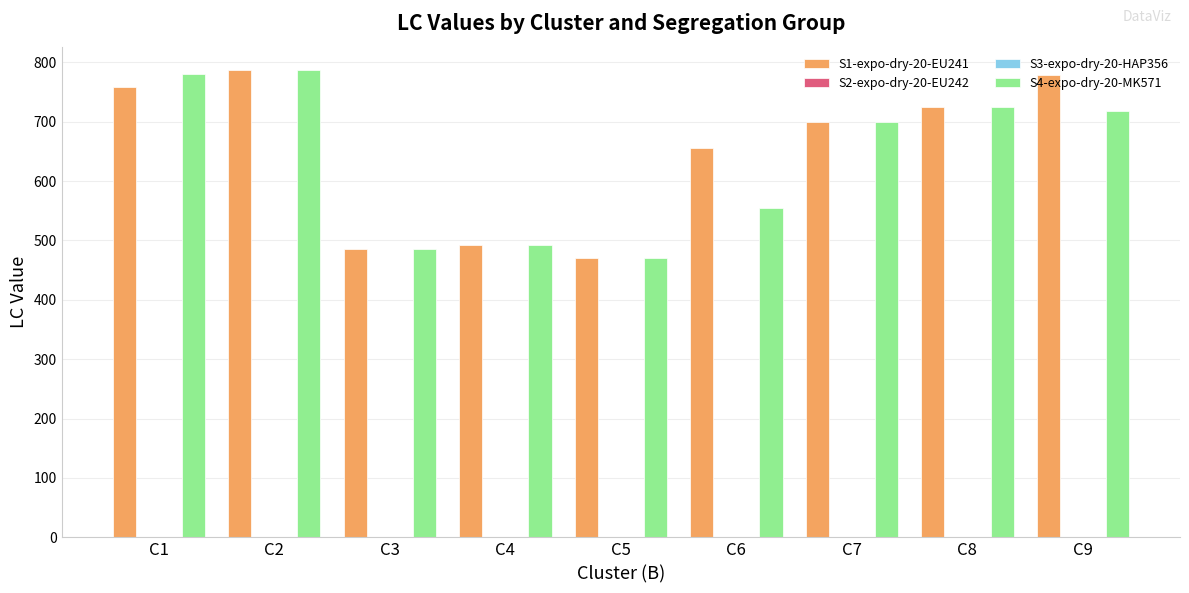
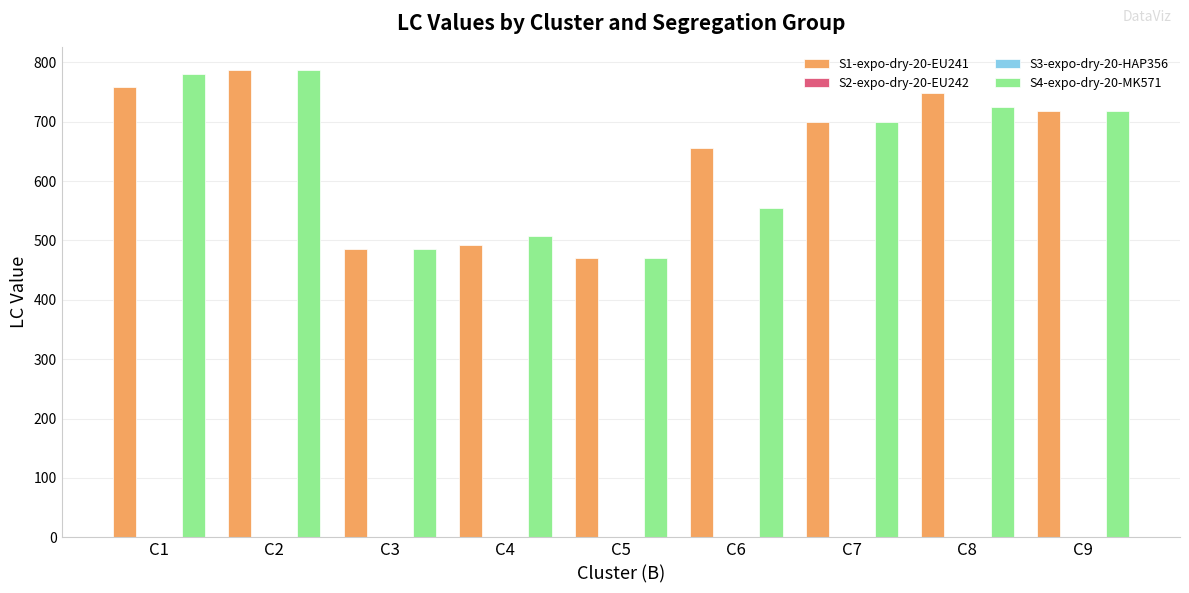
S4-expo-dry-20-MK571, C4: 490 -> 510
S1-expo-dry-20-EU241, C8: 730 -> 750
S1-expo-dry-20-EU241, C9: 780 -> 720
